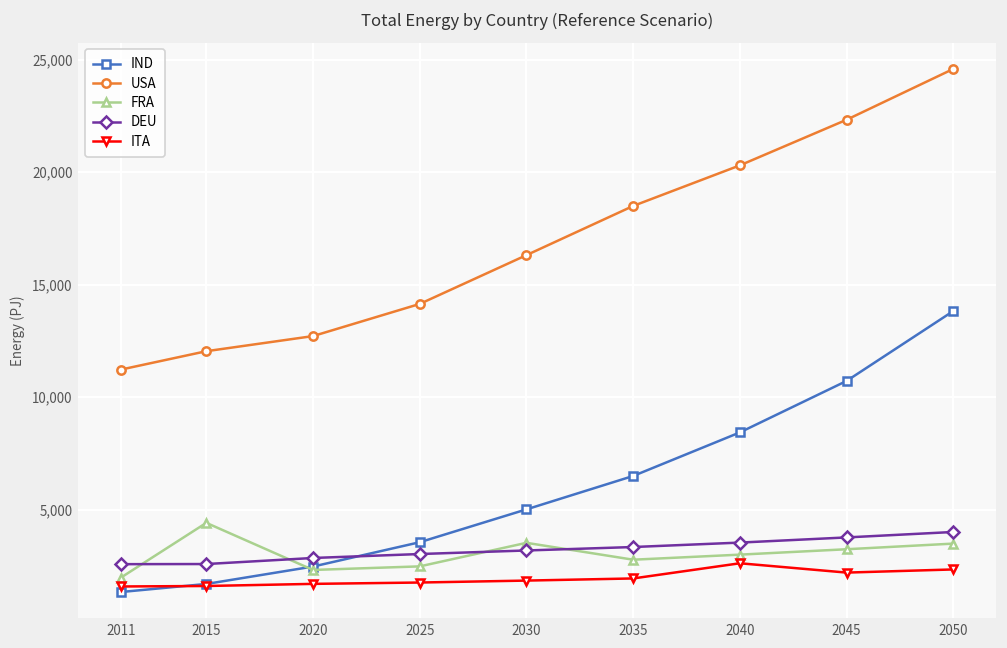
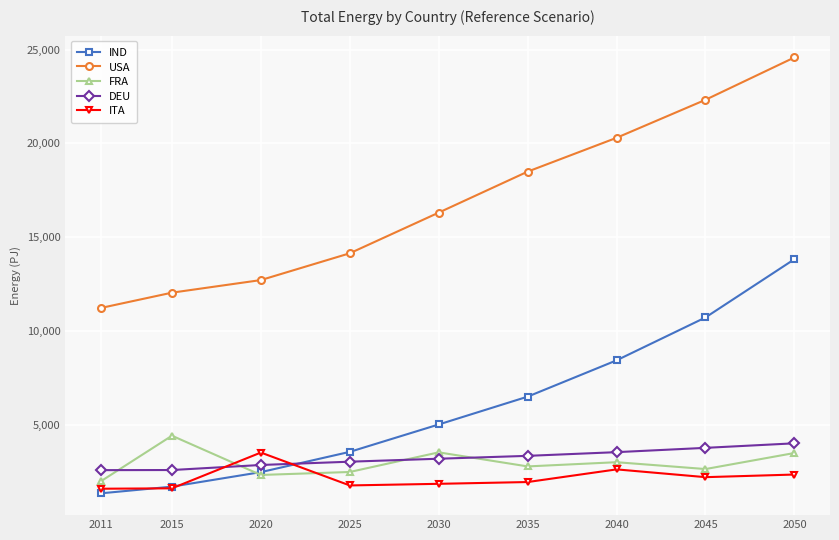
ITA, 2020: 1,700 -> 3,500
FRA, 2045: 3,200 -> 2,600
